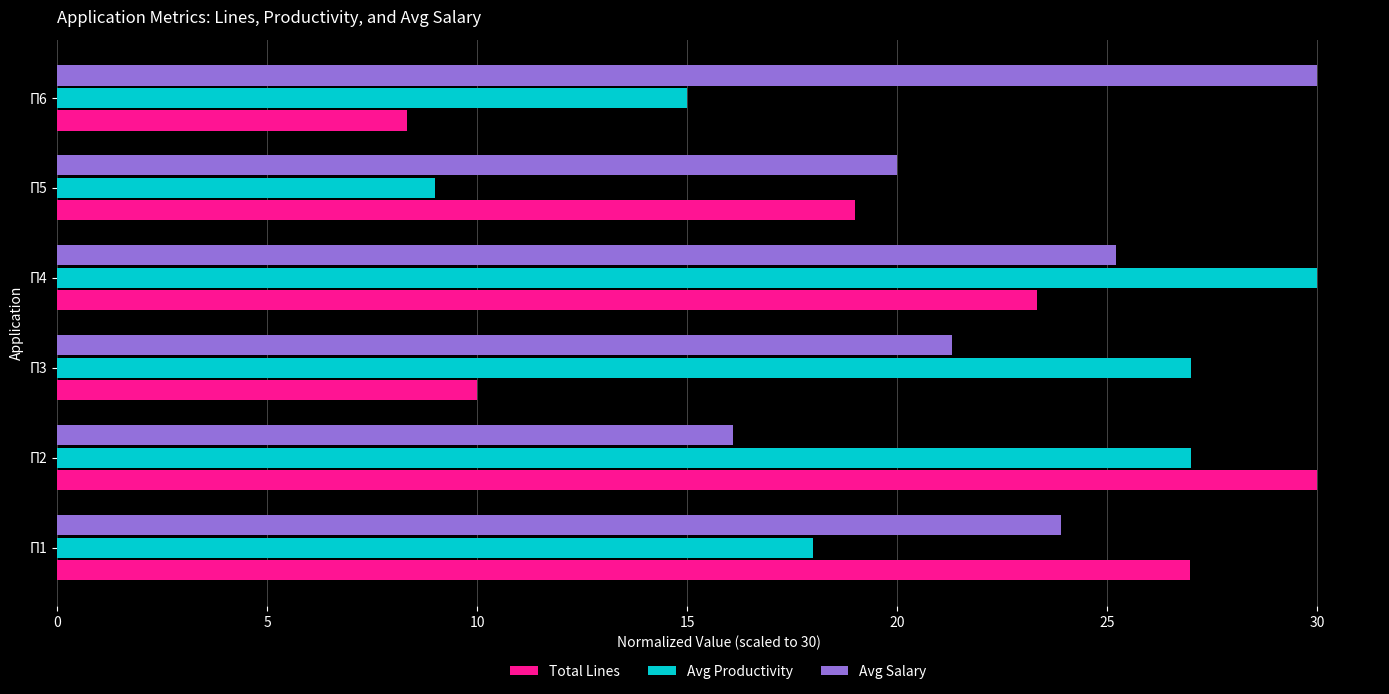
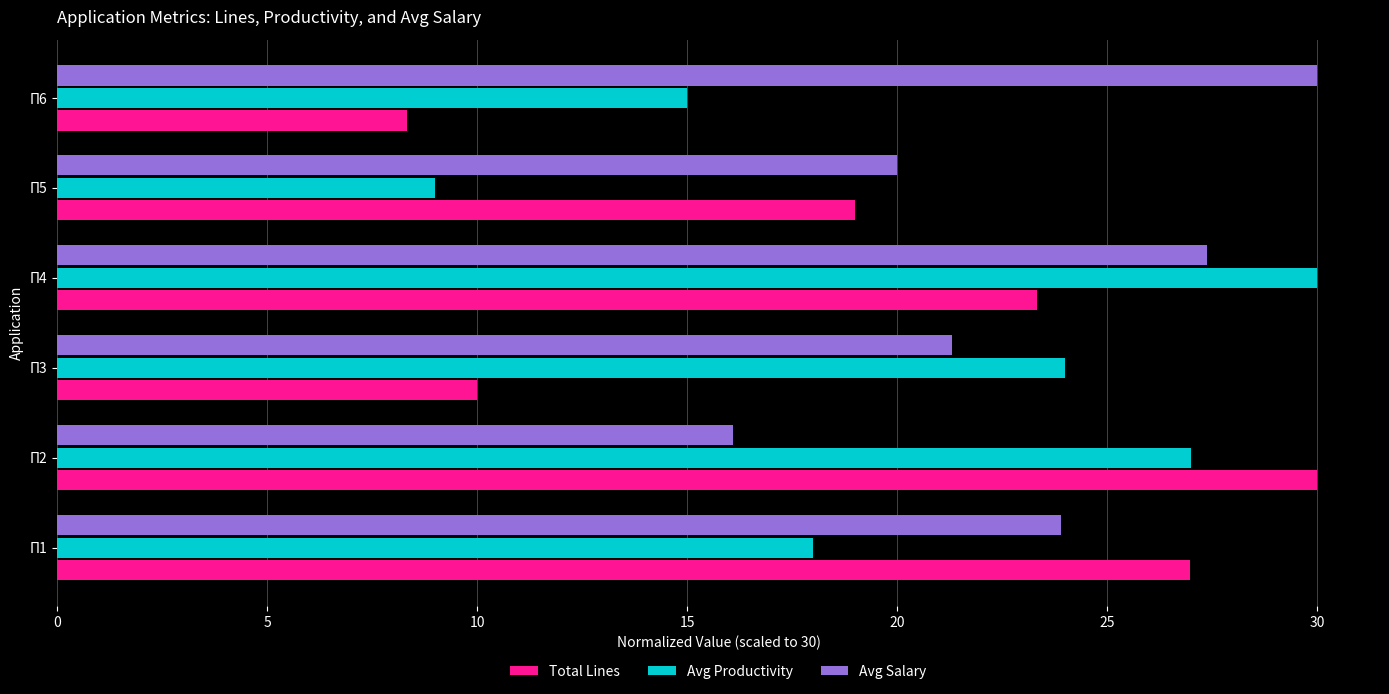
Avg Salary, П4: 25.2 -> 27.4
Avg Productivity, П3: 27.0 -> 24.0
